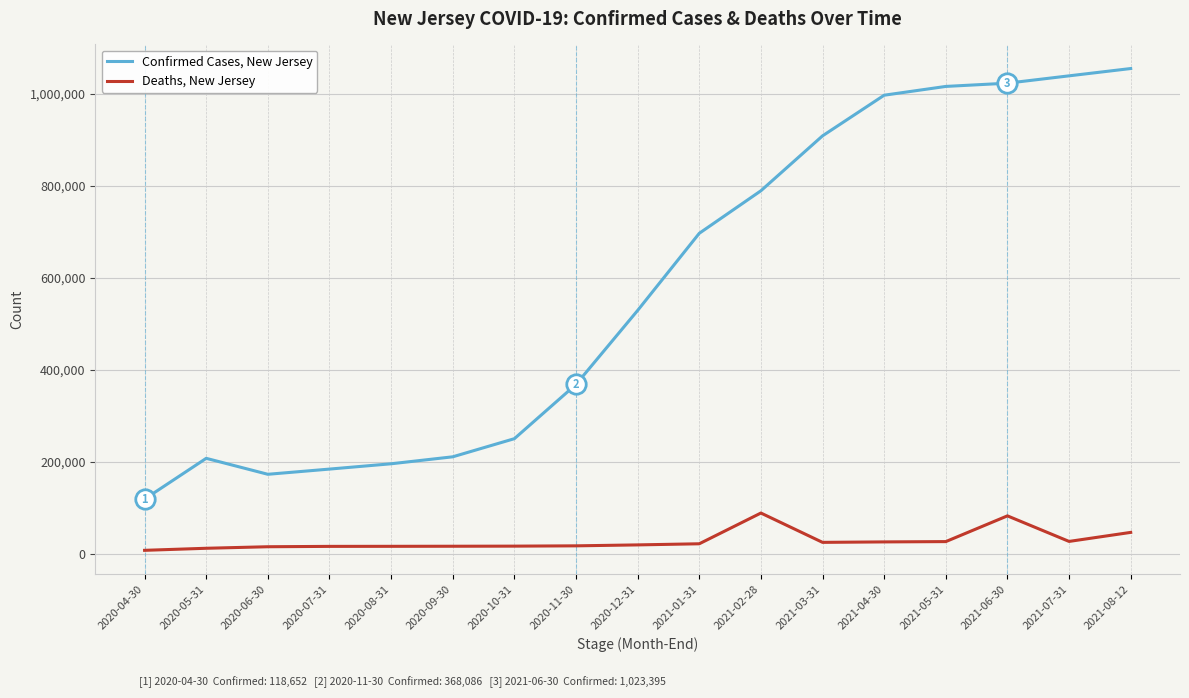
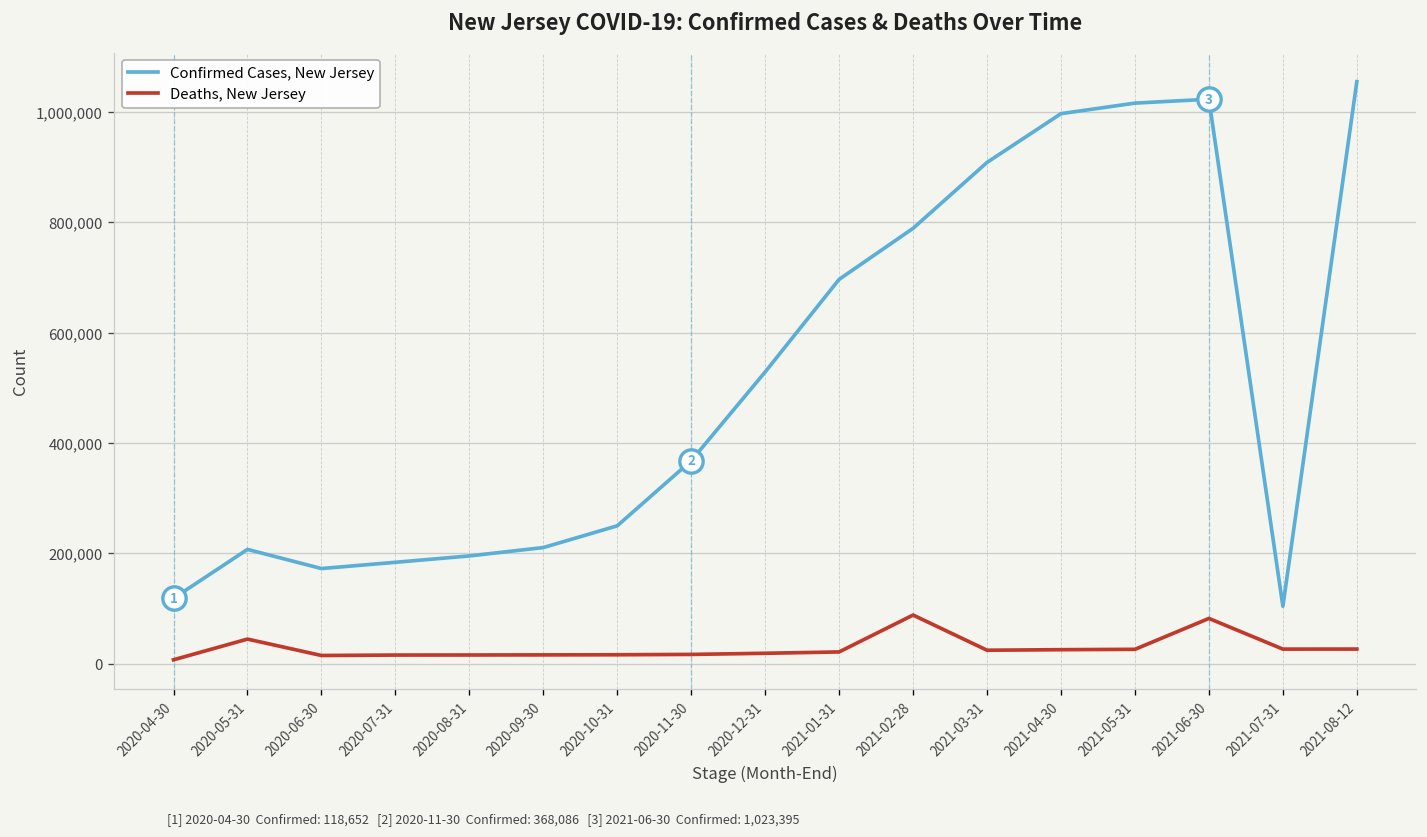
Deaths, New Jersey, 2020-05-31: 10,000 -> 40,000
Confirmed Cases, New Jersey, 2021-07-31: 1,040,000 -> 100,000
Deaths, New Jersey, 2021-08-12: 50,000 -> 30,000
